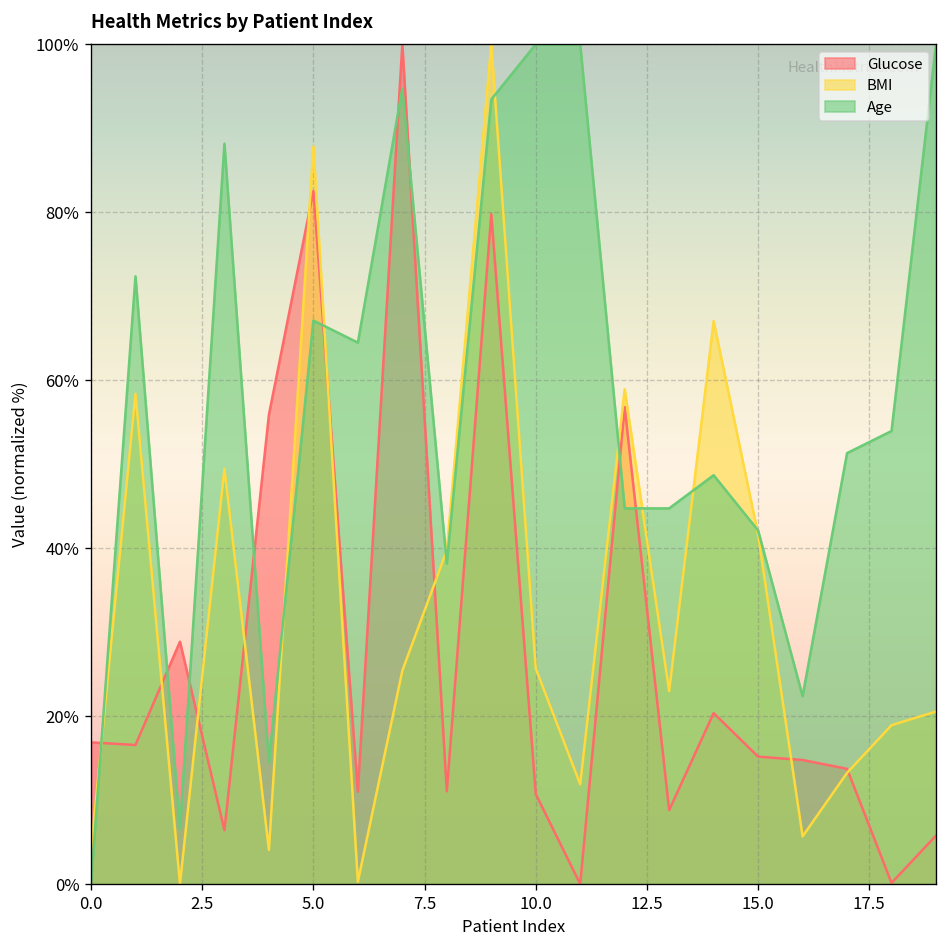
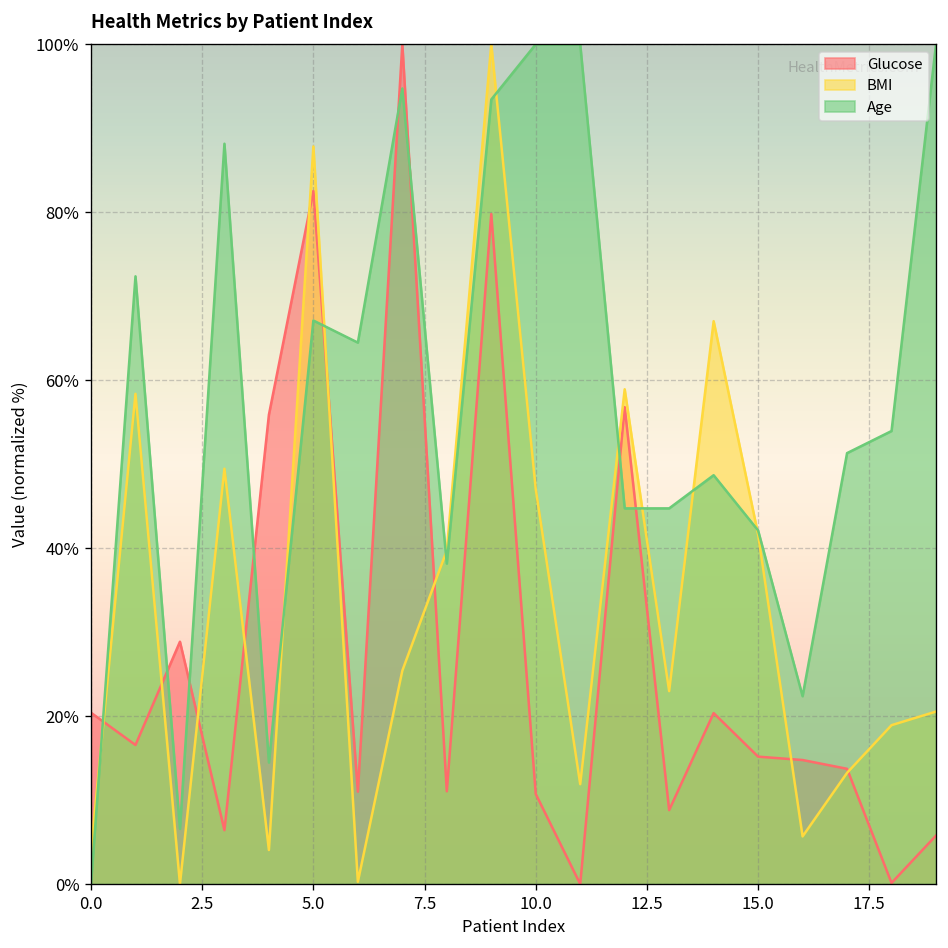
Glucose, 0.0: 17% -> 20%
BMI, 10.0: 26% -> 47%
